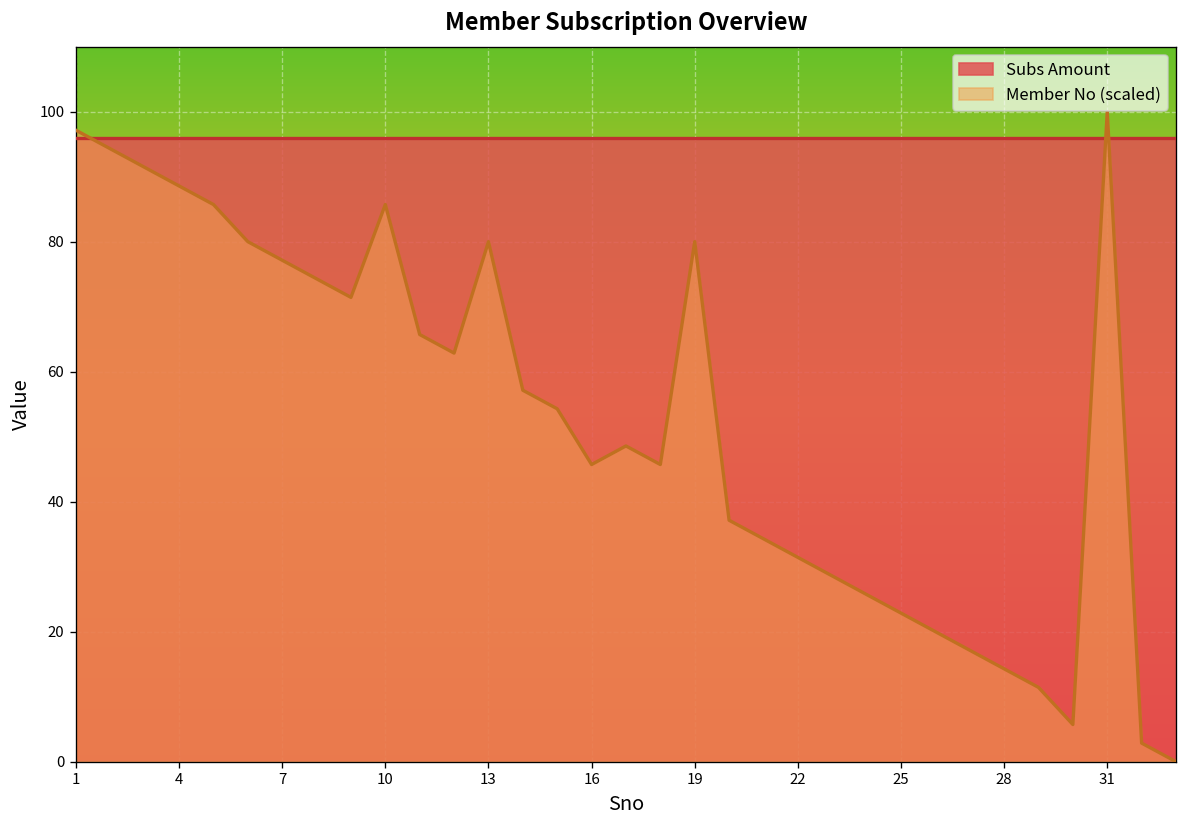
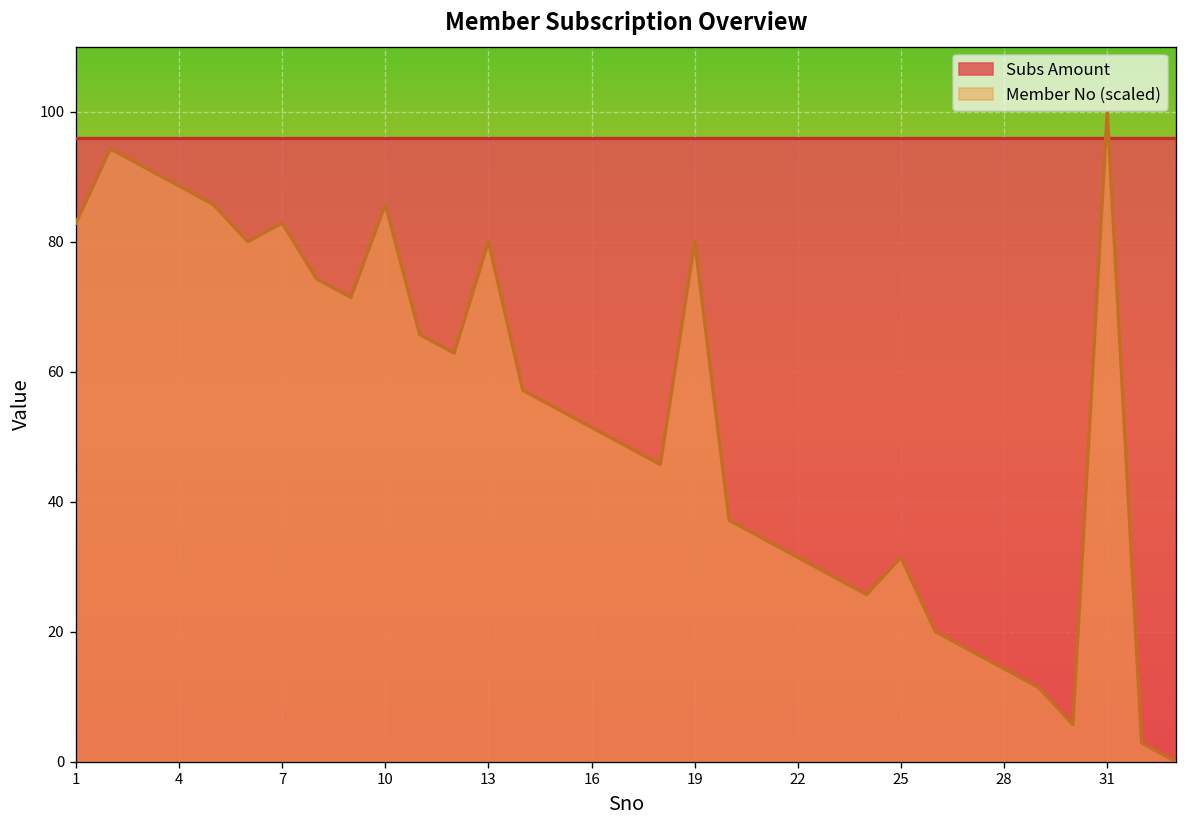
Member No (scaled), 1: 97 -> 83
Member No (scaled), 7: 77 -> 83
Member No (scaled), 16: 46 -> 51
Member No (scaled), 25: 23 -> 31
